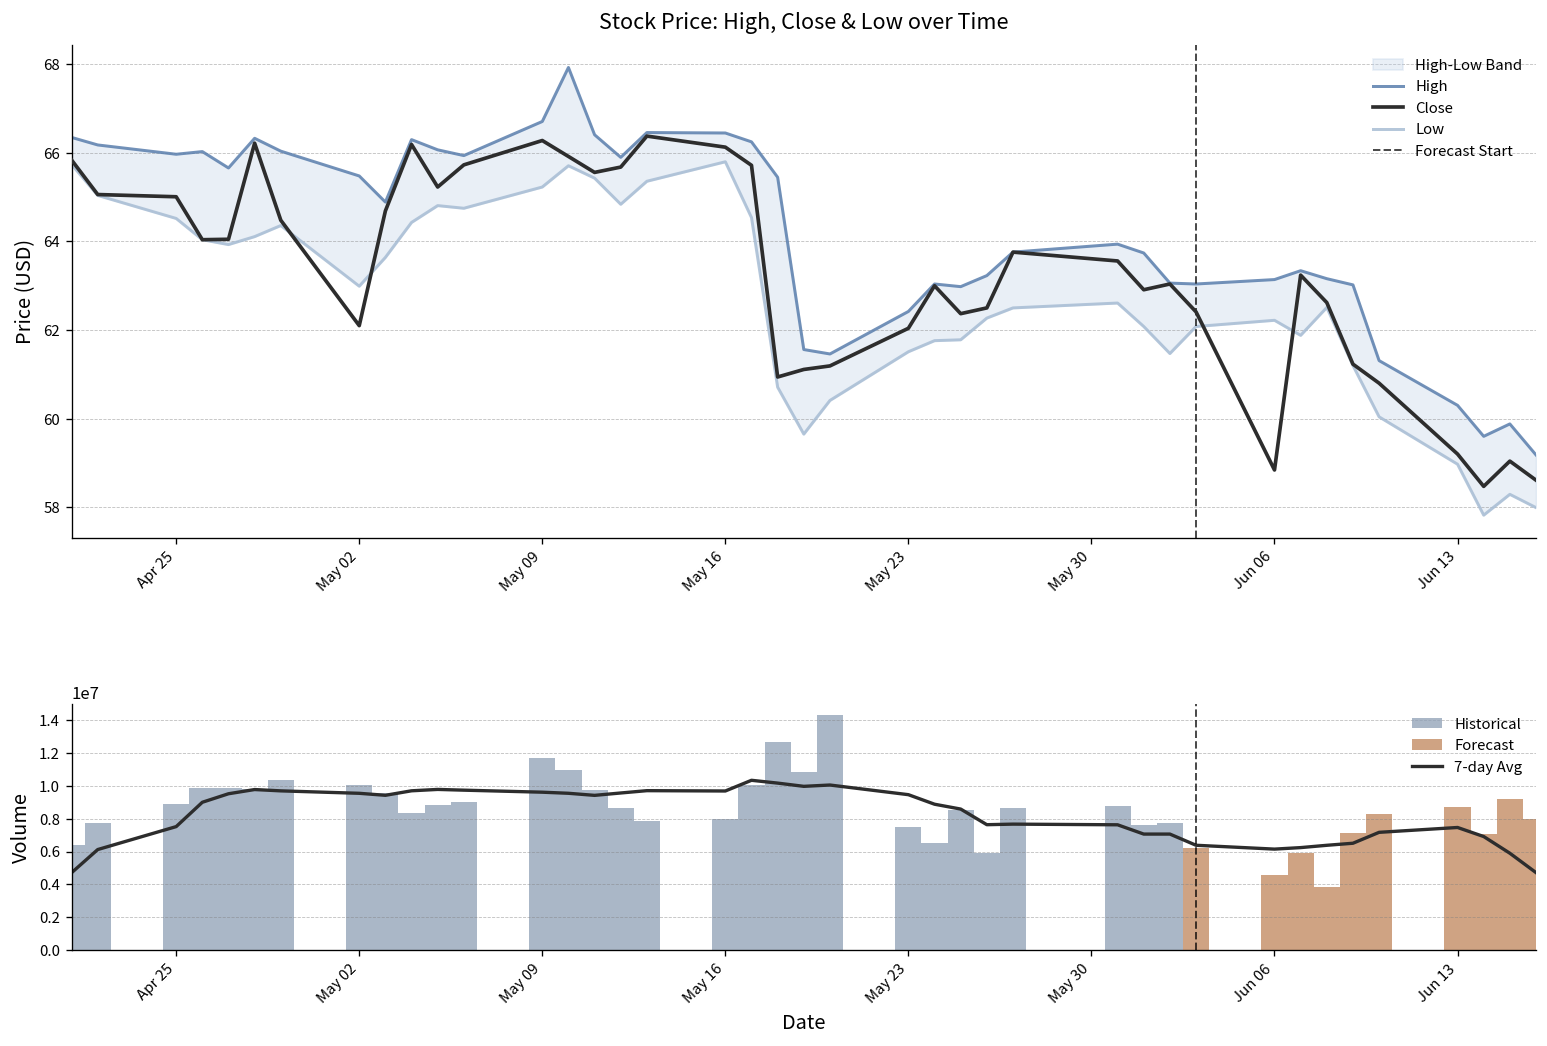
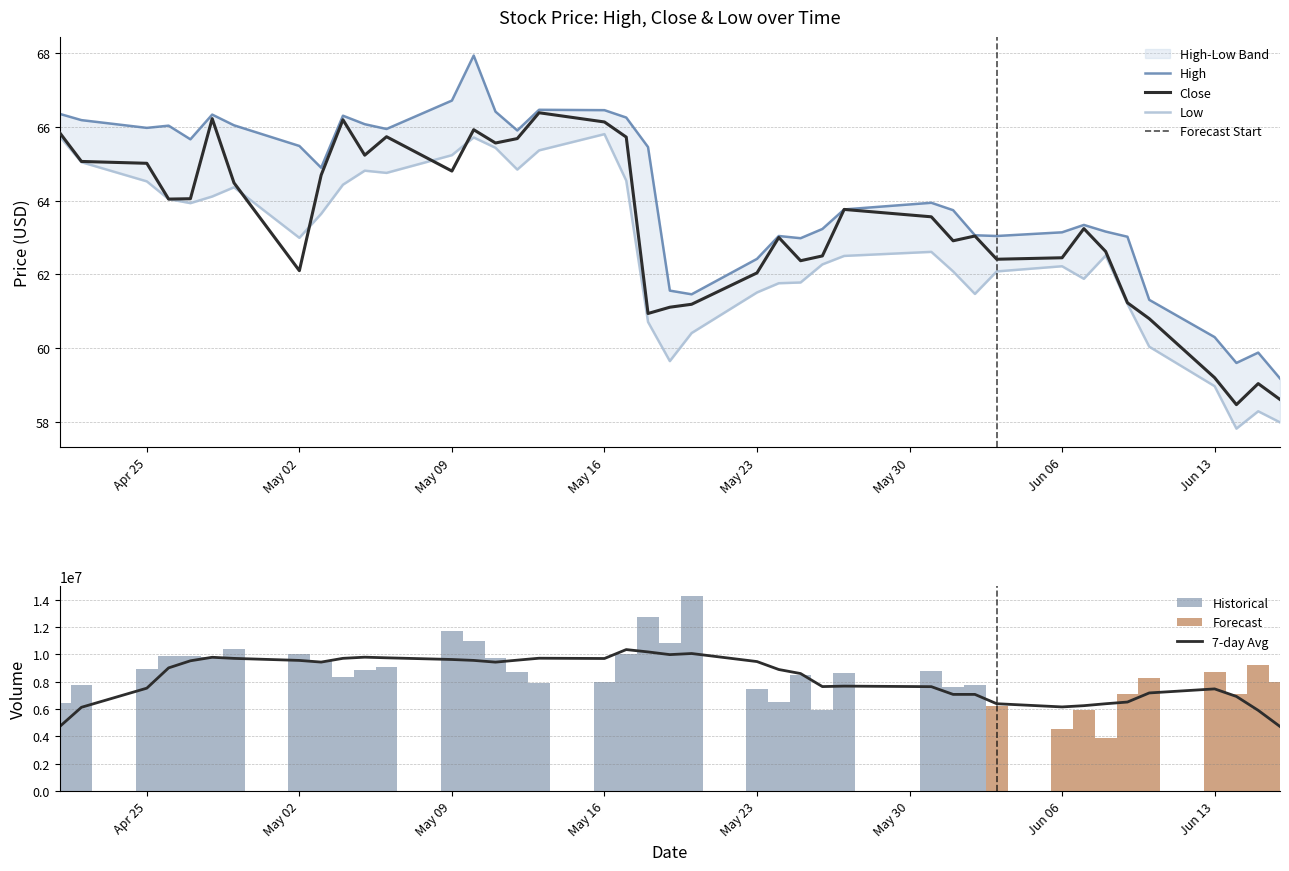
Stock Price: High, Close & Low over Time, Close, May 09: 66.3 -> 64.8
Stock Price: High, Close & Low over Time, Close, Jun 06: 58.8 -> 62.5
